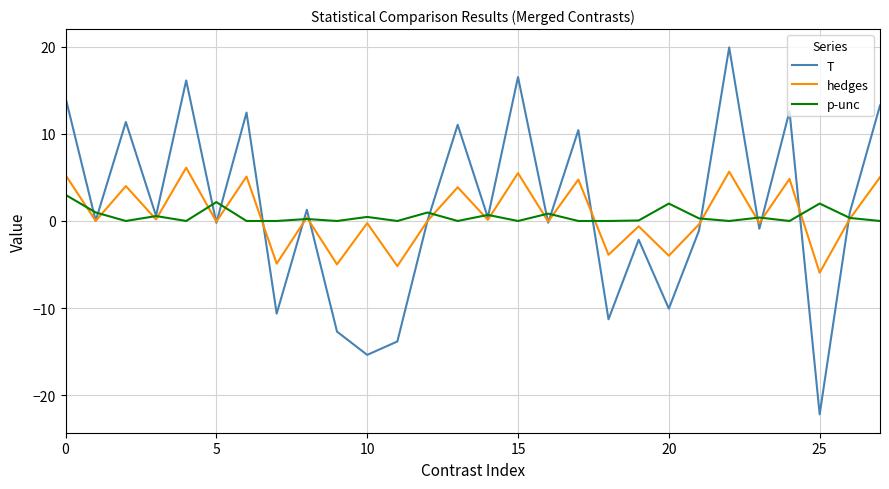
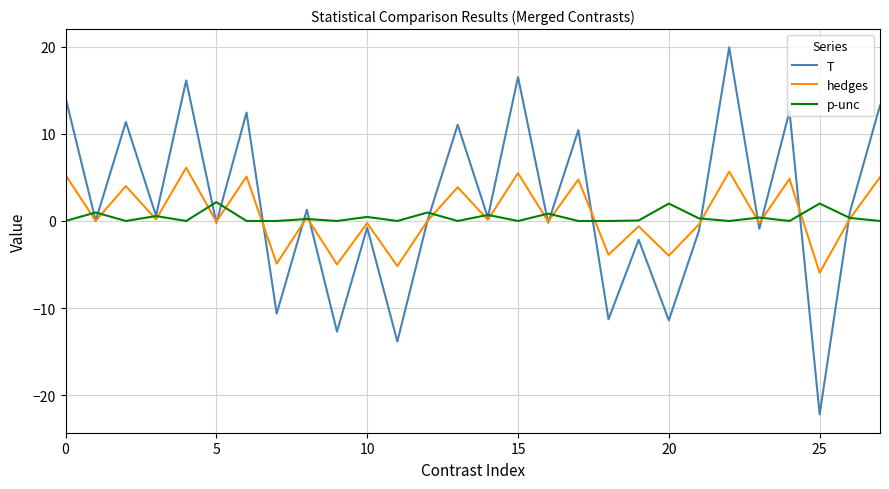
p-unc, 0: 3 -> 0
T, 10: -15 -> -1
T, 20: -10 -> -11
